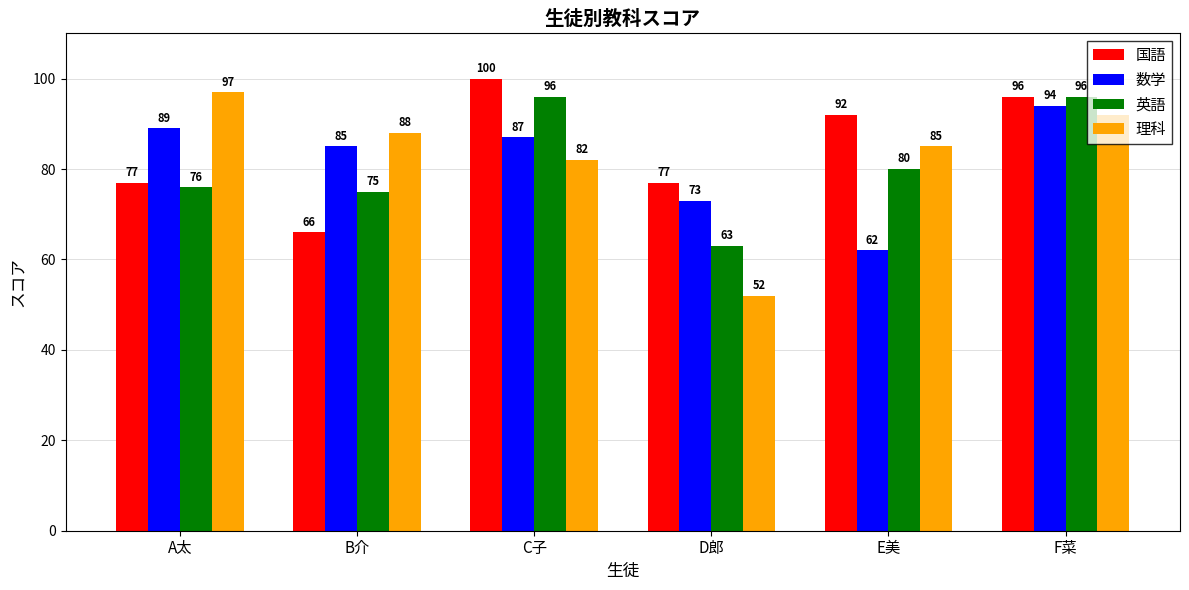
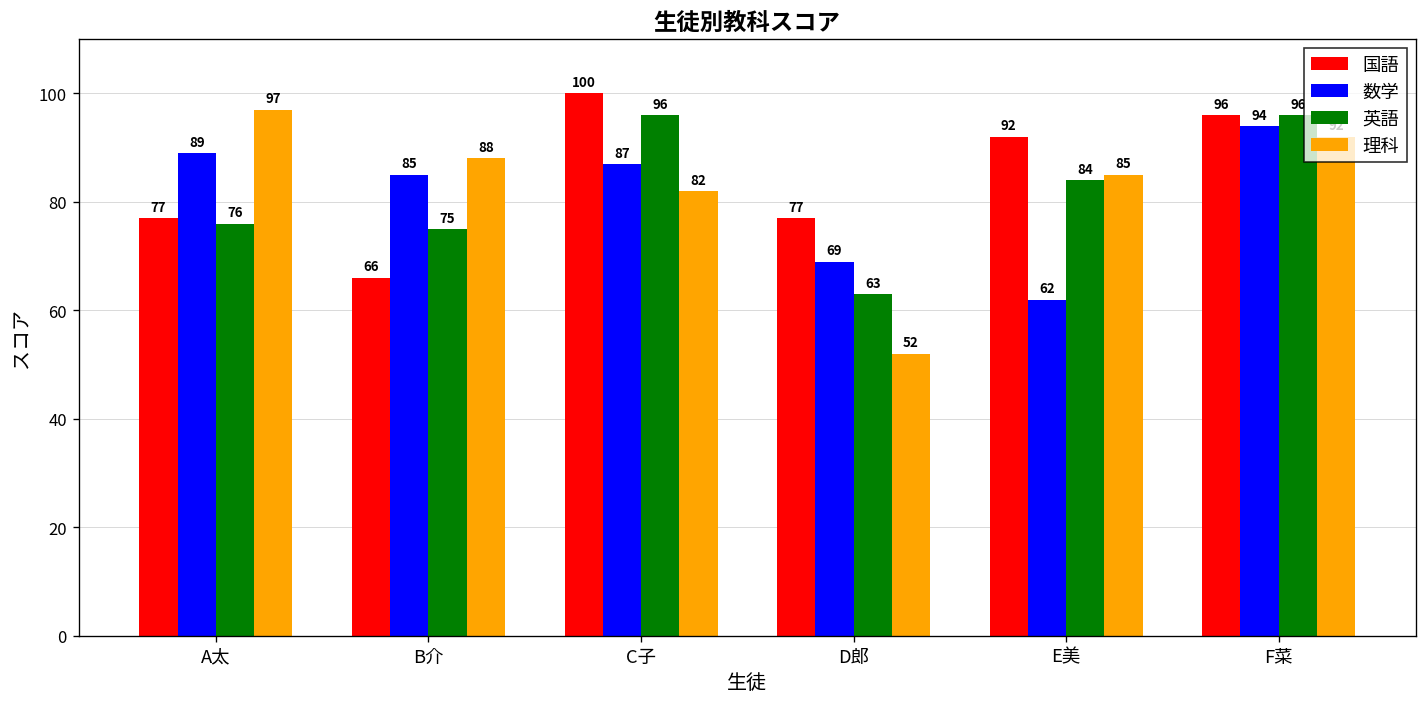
数学, D郎: 73 -> 69
英語, E美: 80 -> 84
